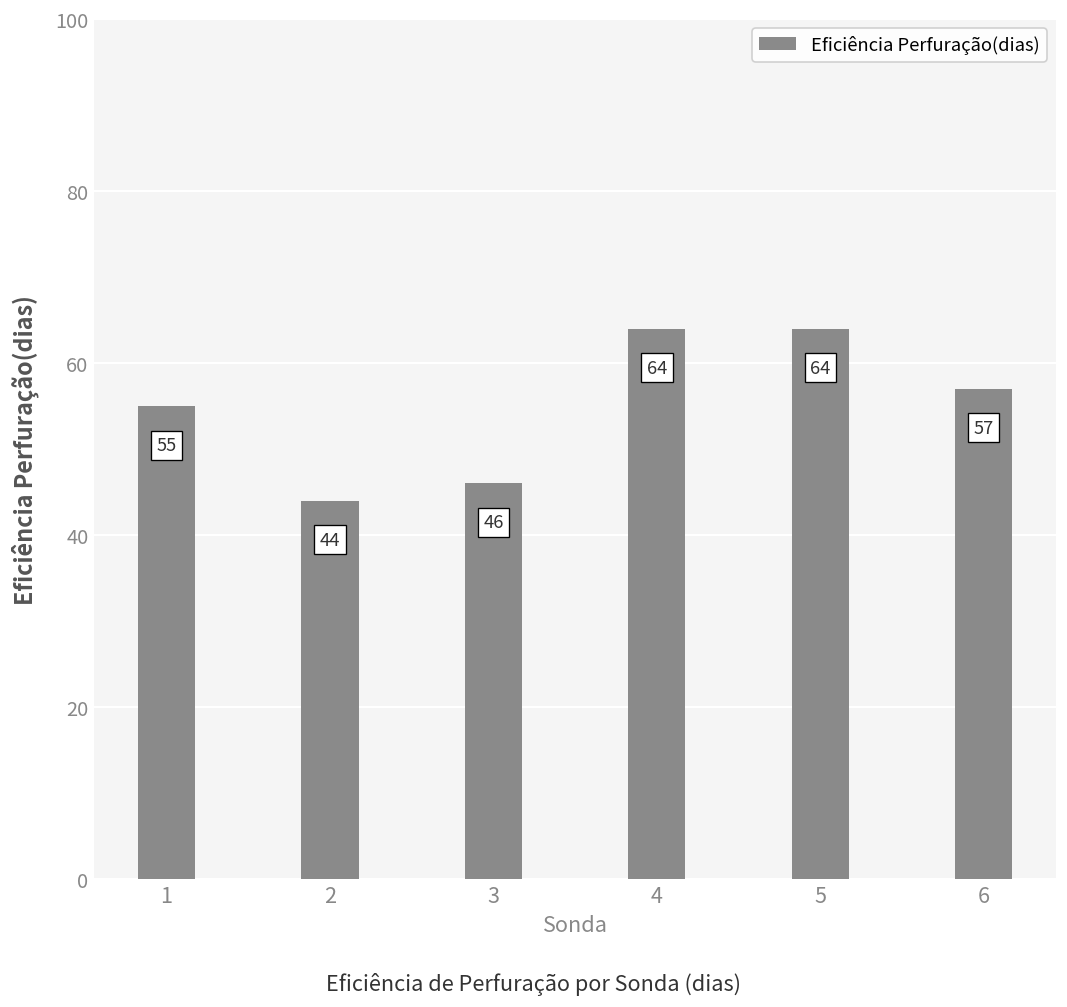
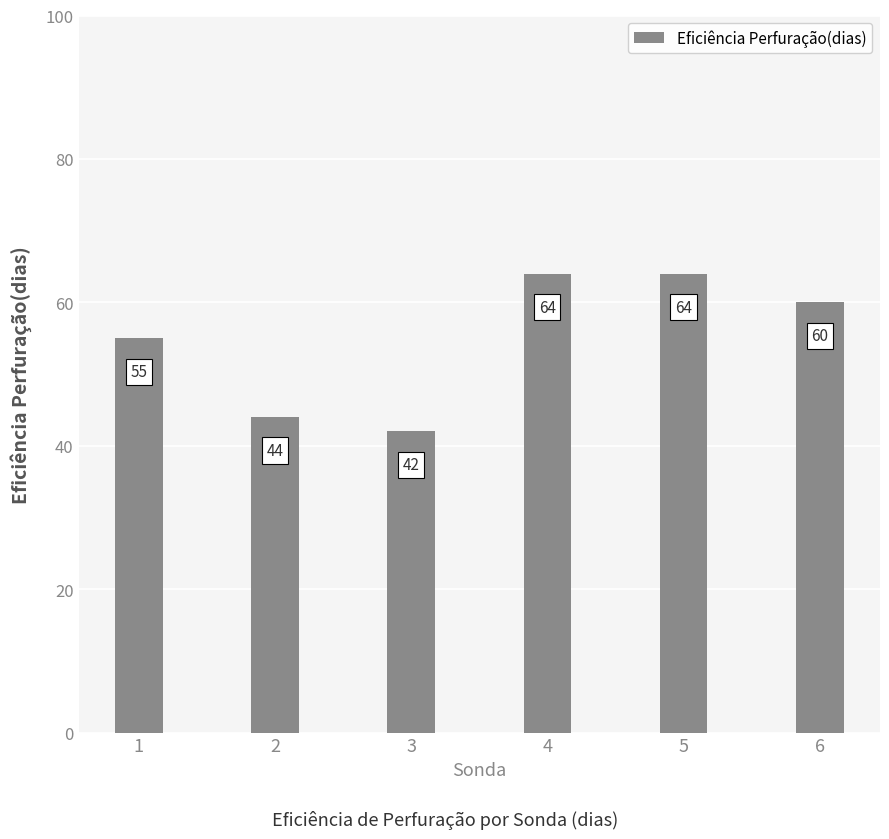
3: 46 -> 42
6: 57 -> 60
